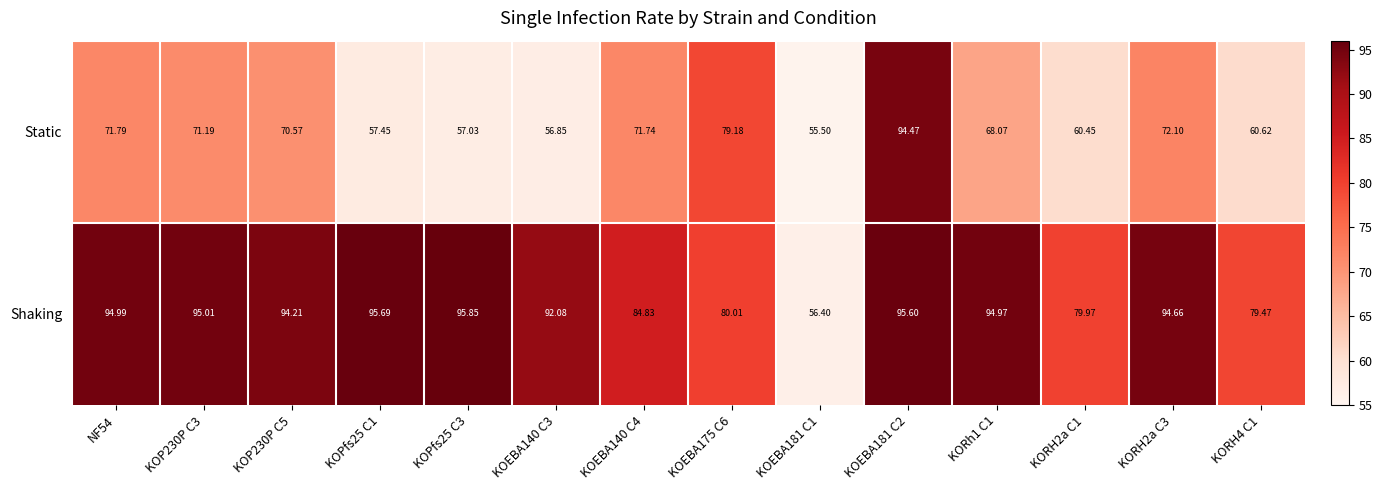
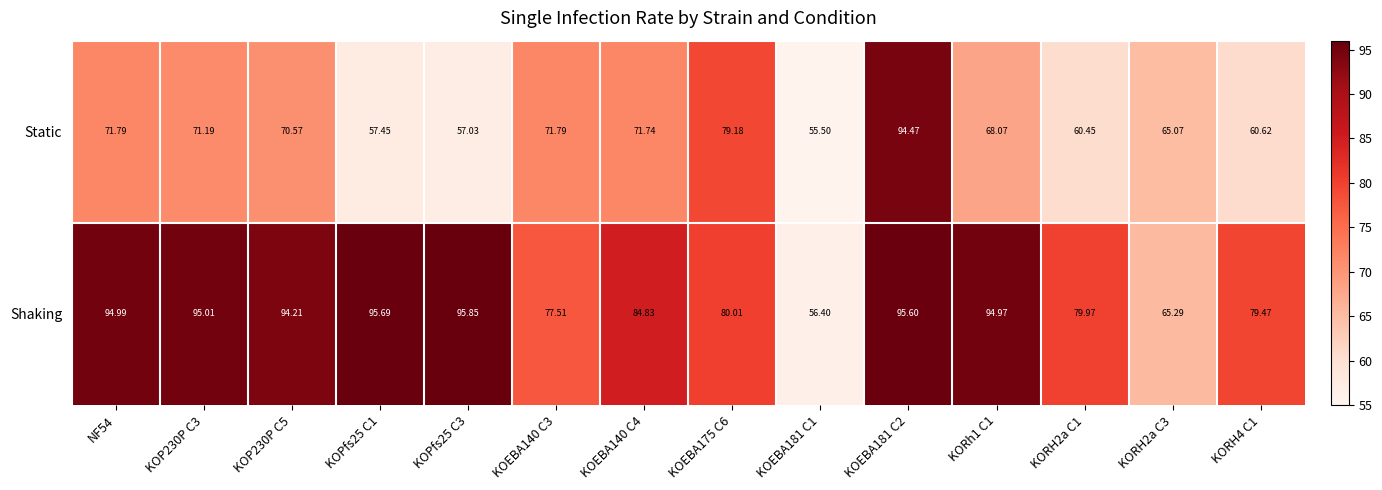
Static, KOEBA140 C3: 56.85 -> 71.79
Static, KORH2a C3: 72.10 -> 65.07
Shaking, KOEBA140 C3: 92.08 -> 77.51
Shaking, KORH2a C3: 94.66 -> 65.29
